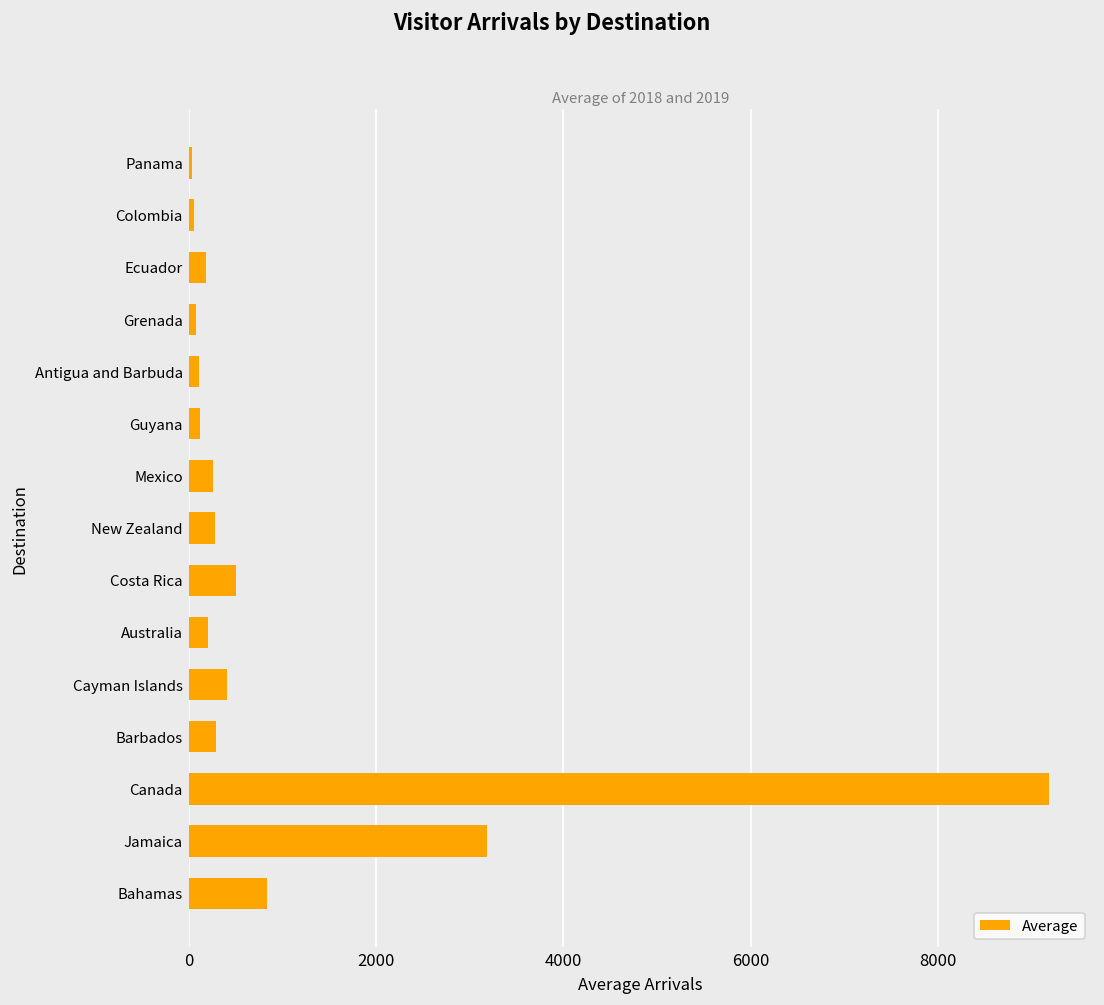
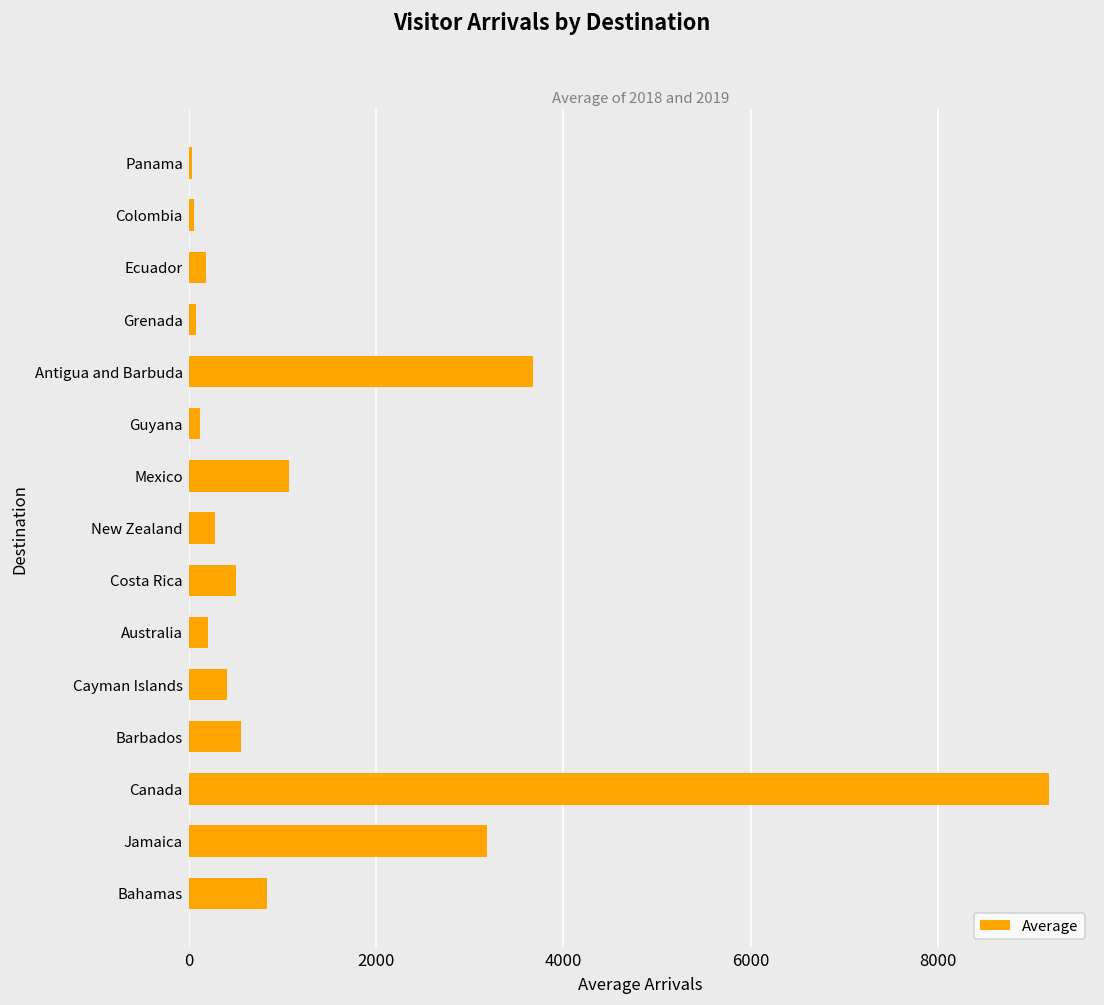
Antigua and Barbuda: 100 -> 3700
Mexico: 300 -> 1100
Barbados: 300 -> 600
